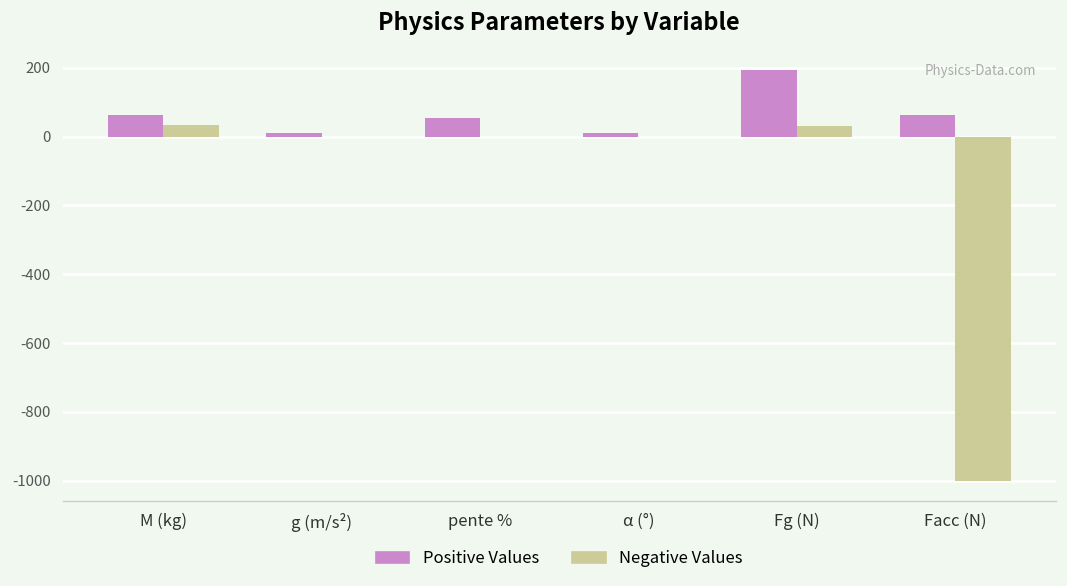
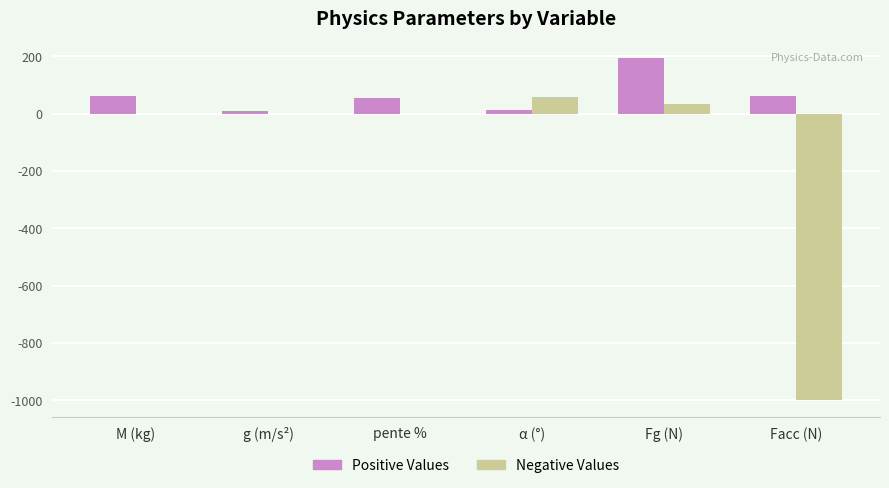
Negative Values, M (kg): 40 -> 0
Negative Values, α (°): 0 -> 60
